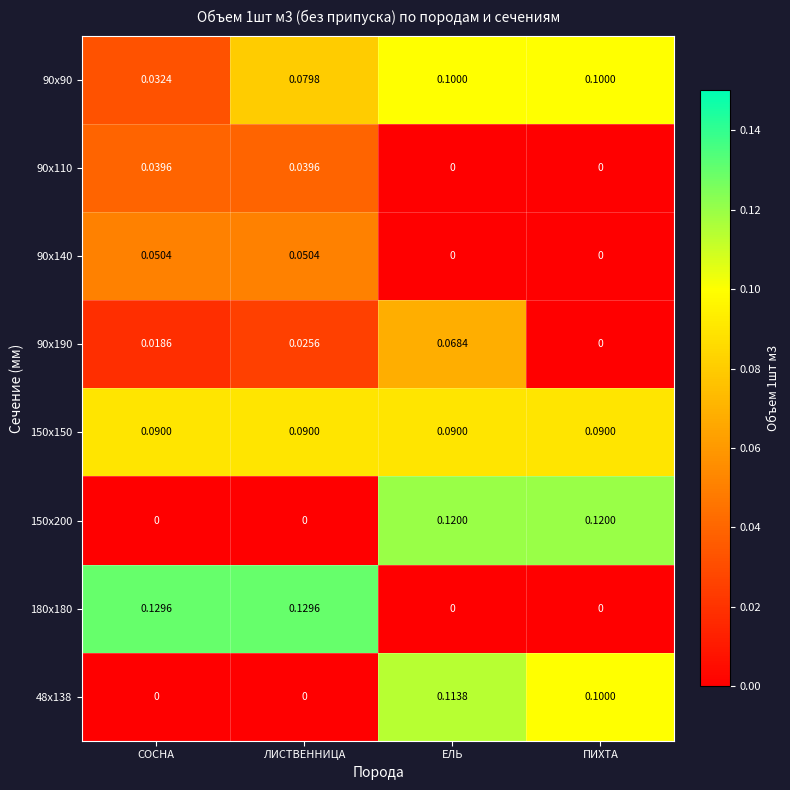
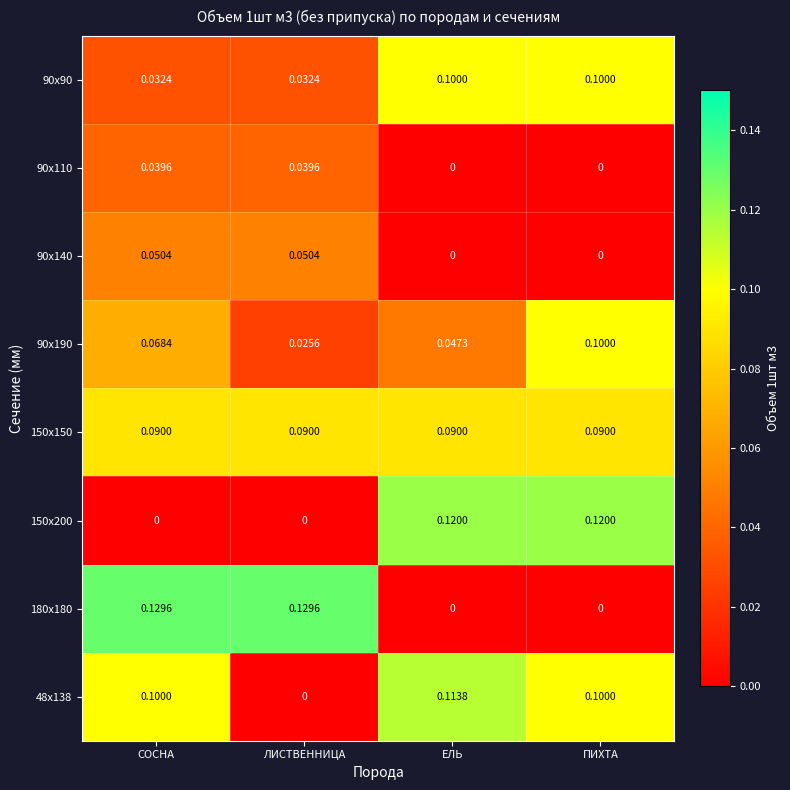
90x90, ЛИСТВЕННИЦА: 0.0798 -> 0.0324
90x190, СОСНА: 0.0186 -> 0.0684
90x190, ЕЛЬ: 0.0684 -> 0.0473
90x190, ПИХТА: 0 -> 0.1000
48x138, СОСНА: 0 -> 0.1000
